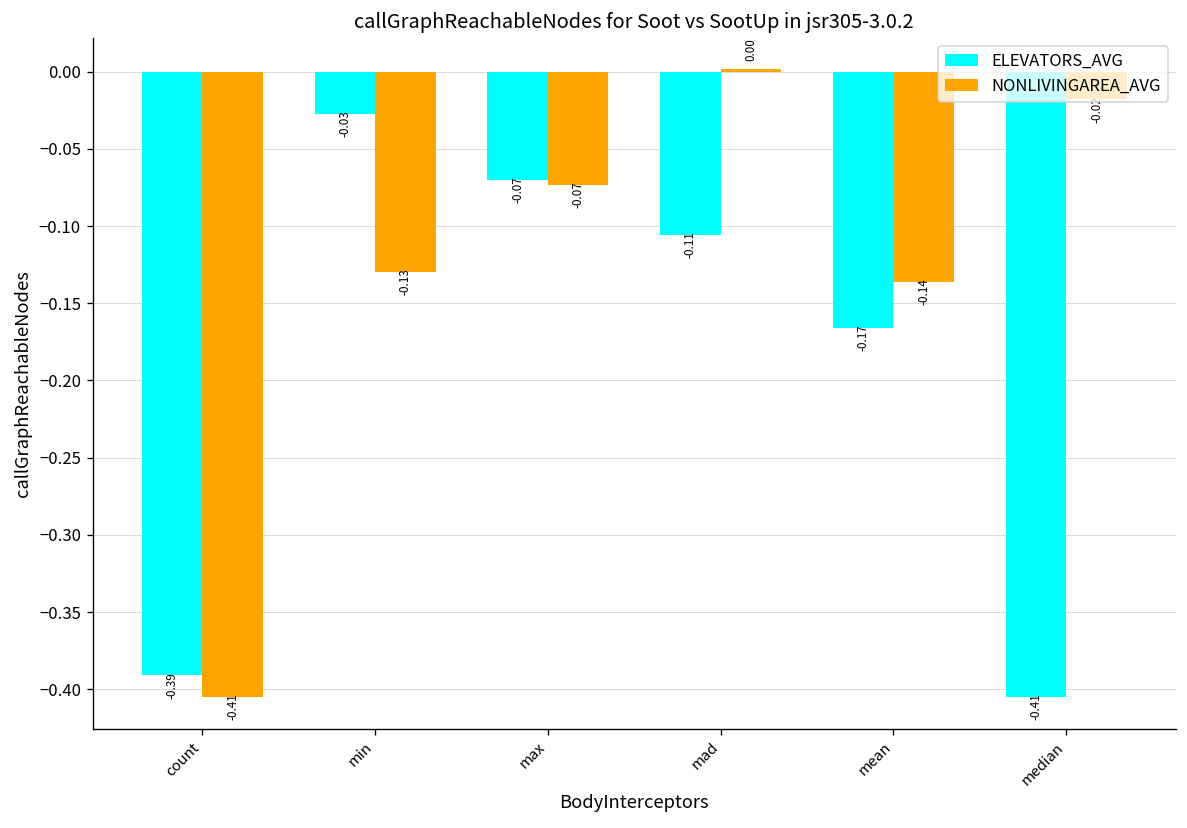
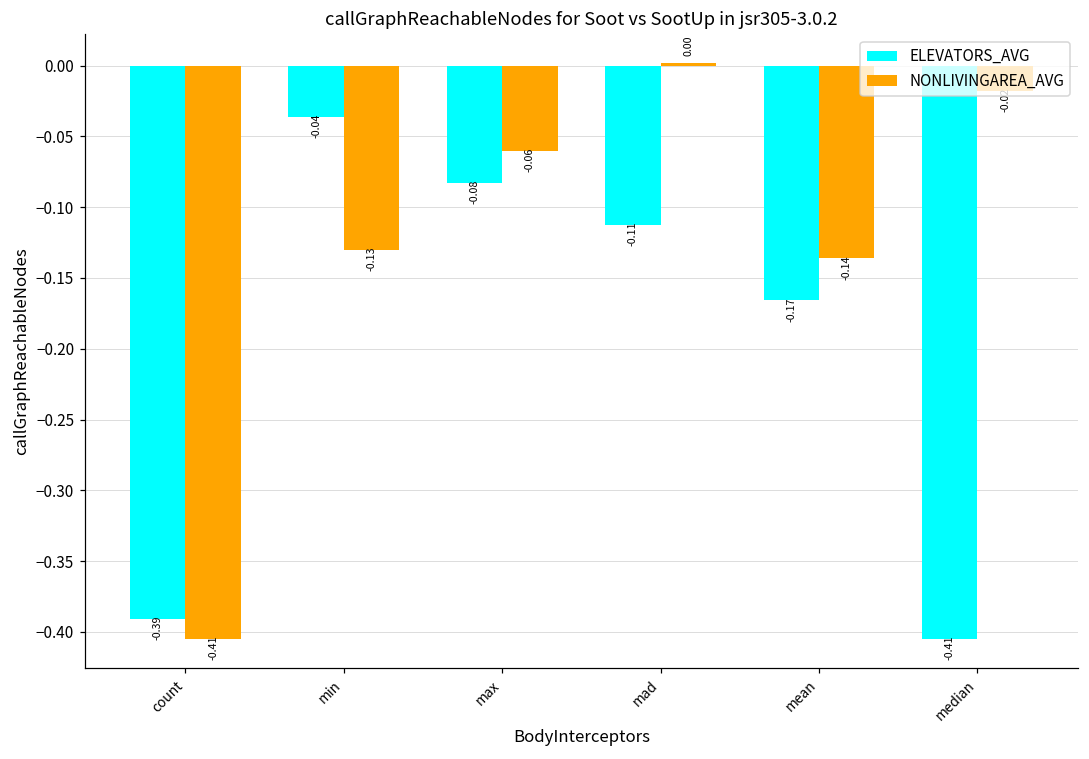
ELEVATORS_AVG, min: -0.03 -> -0.04
ELEVATORS_AVG, max: -0.07 -> -0.08
NONLIVINGAREA_AVG, max: -0.07 -> -0.06
ELEVATORS_AVG, mad: -0.106 -> -0.112
